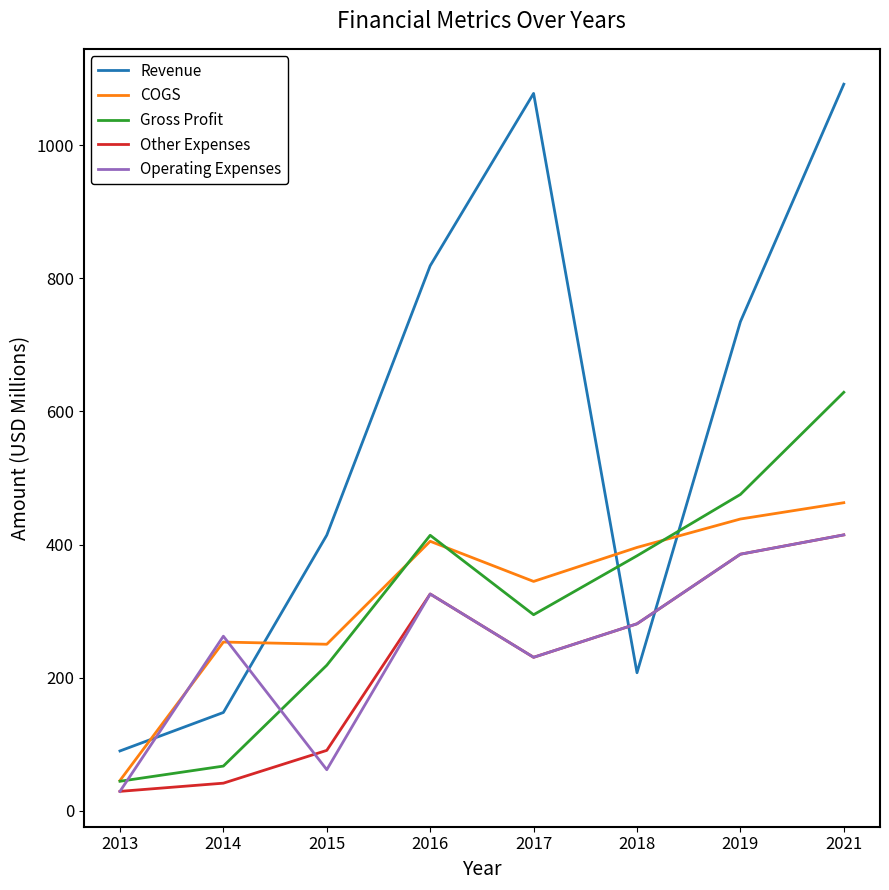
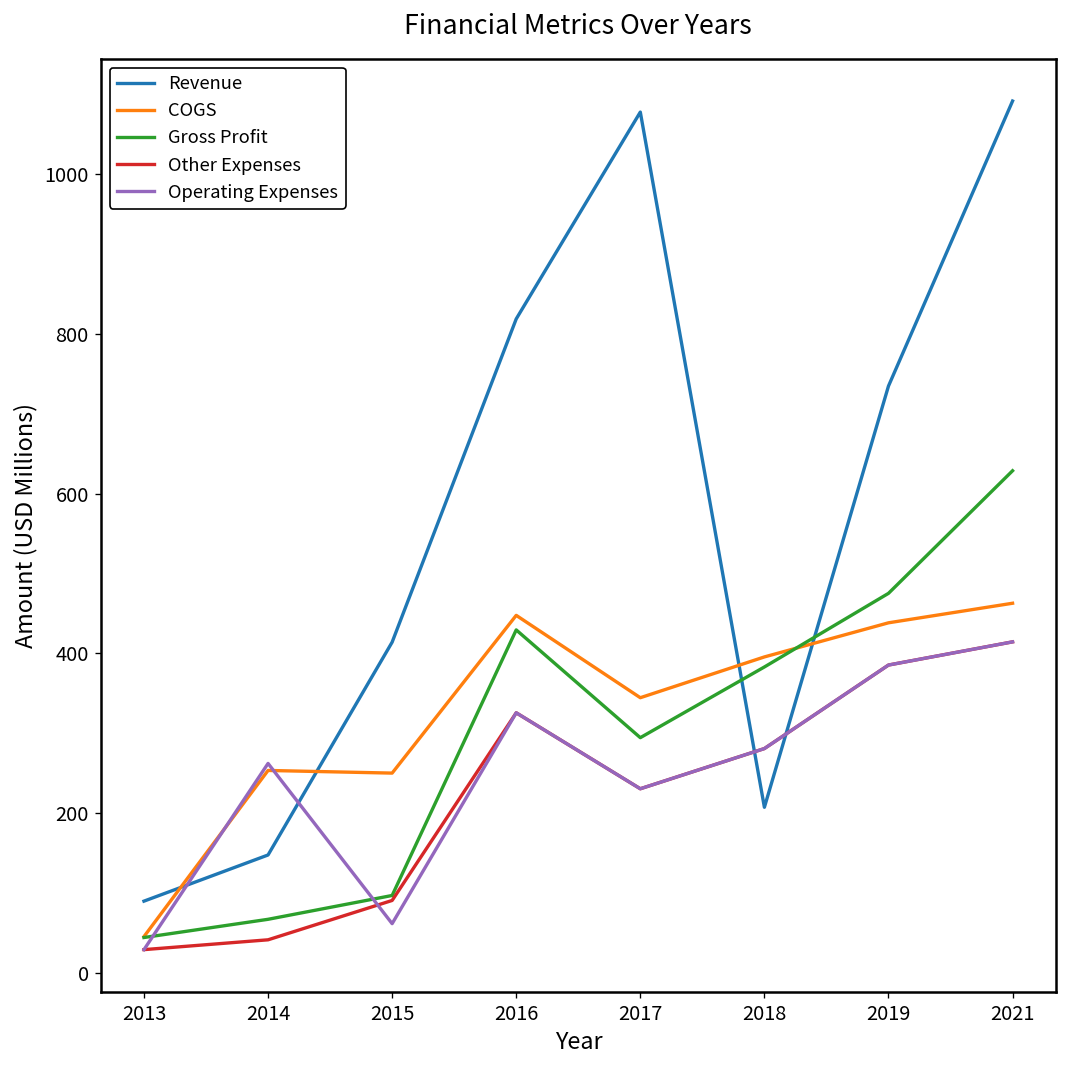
Gross Profit, 2015: 220 -> 100
COGS, 2016: 400 -> 450
Gross Profit, 2016: 410 -> 430
